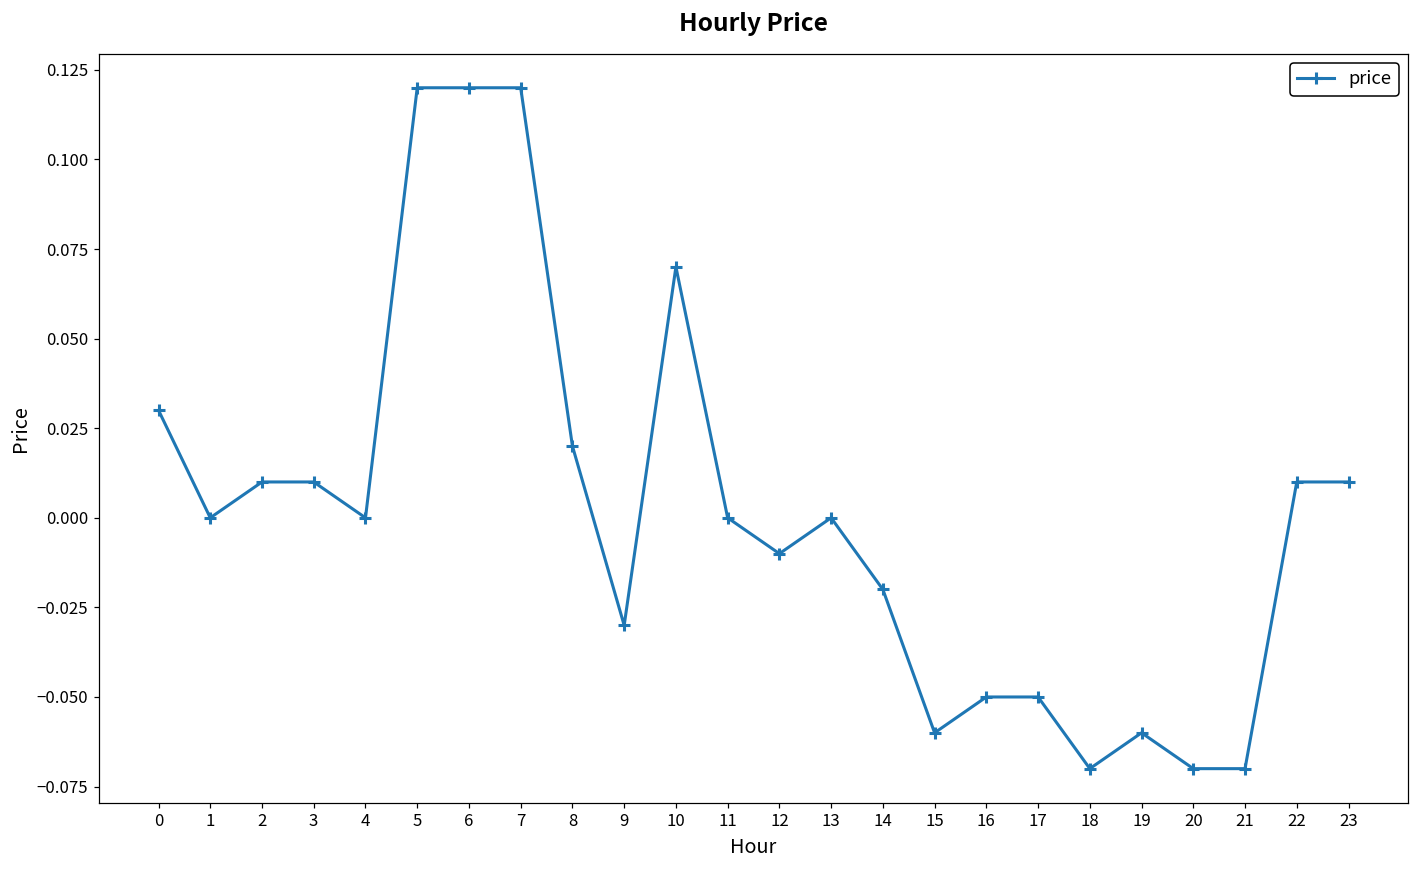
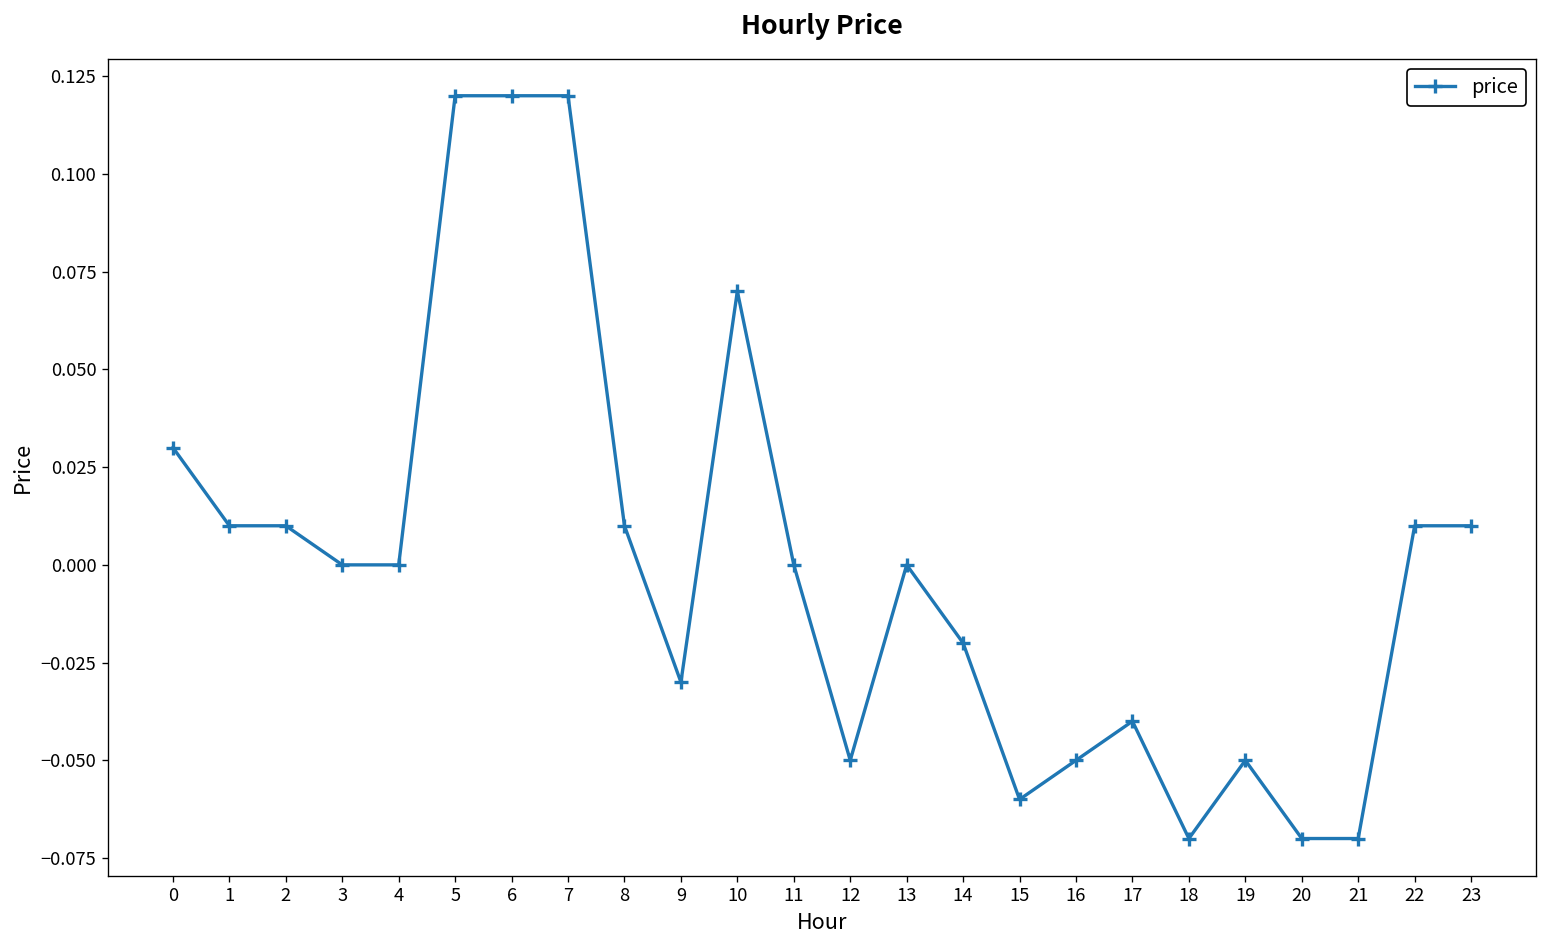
1: 0.00 -> 0.01
3: 0.01 -> 0.00
8: 0.02 -> 0.01
12: -0.01 -> -0.05
17: -0.05 -> -0.04
19: -0.06 -> -0.05
